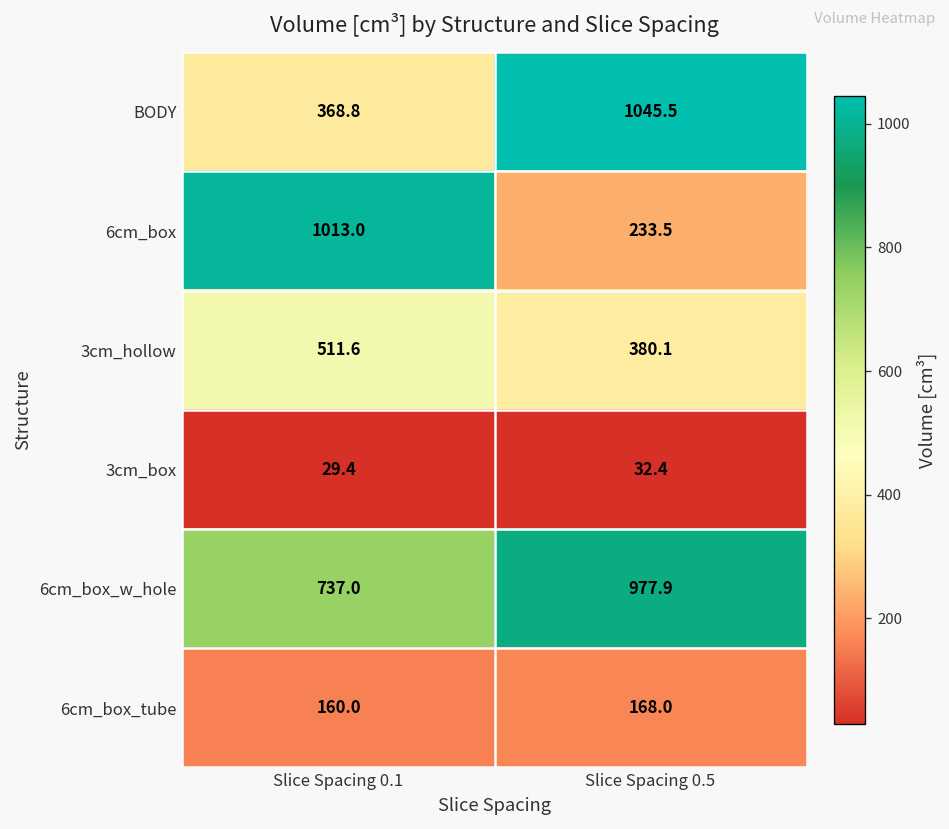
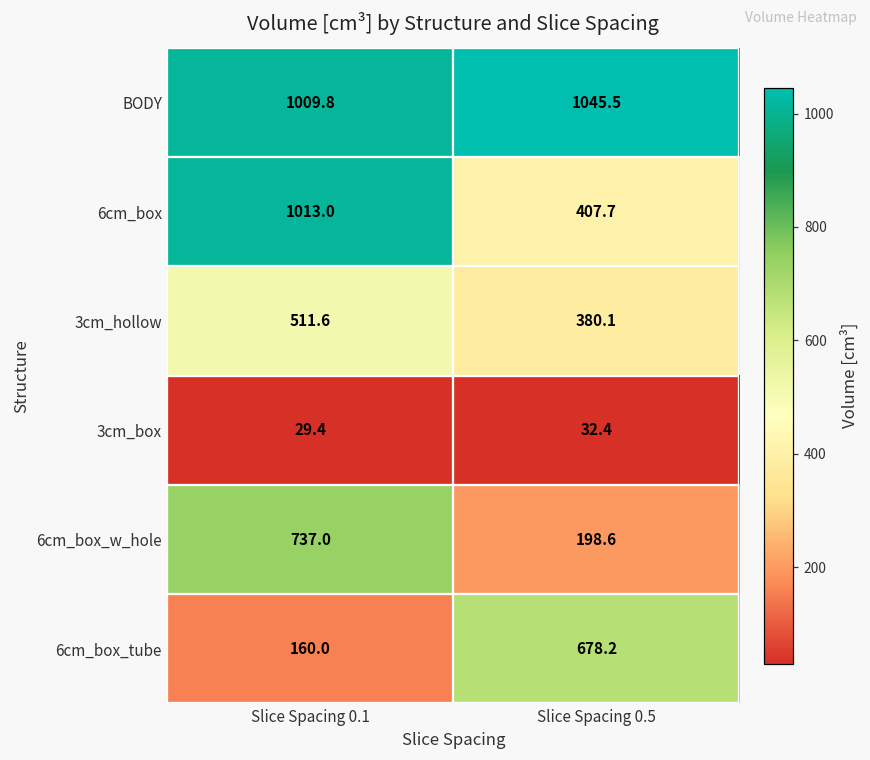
BODY, Slice Spacing 0.1: 368.8 -> 1009.8
6cm_box, Slice Spacing 0.5: 233.5 -> 407.7
6cm_box_w_hole, Slice Spacing 0.5: 977.9 -> 198.6
6cm_box_tube, Slice Spacing 0.5: 168.0 -> 678.2
